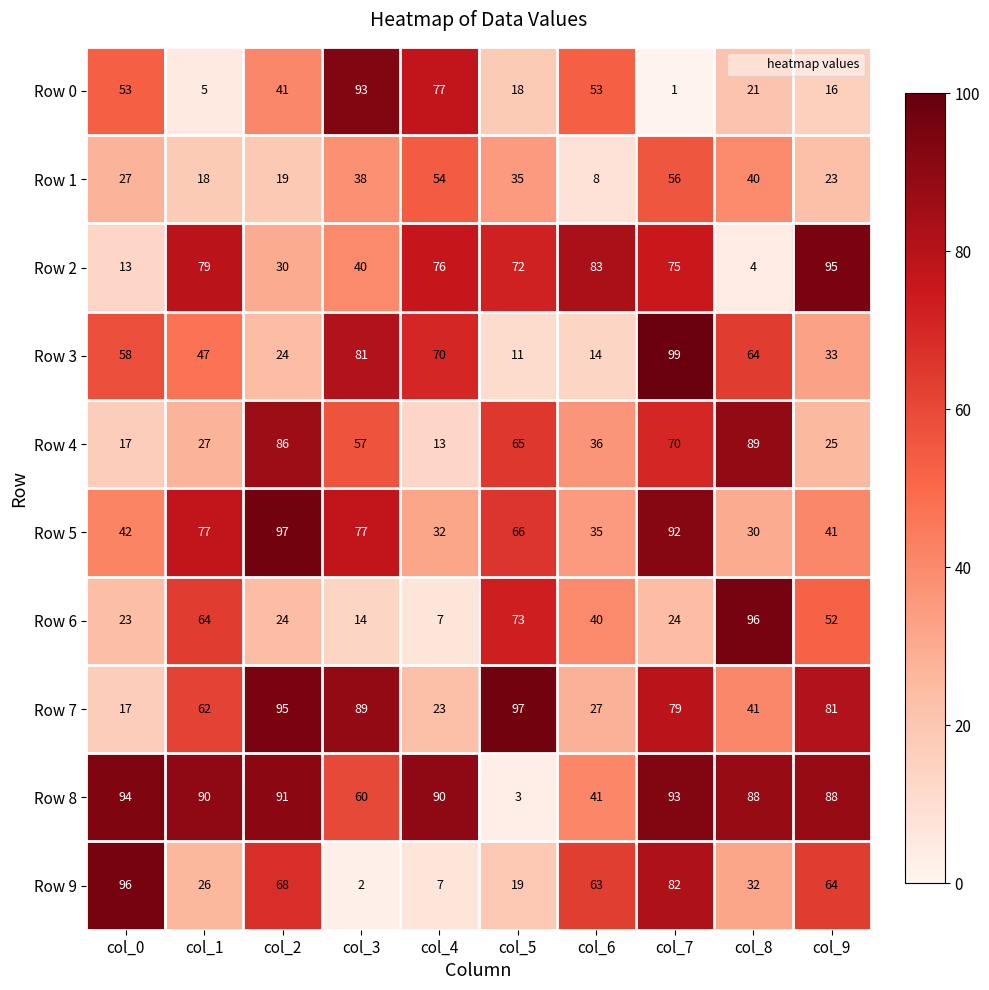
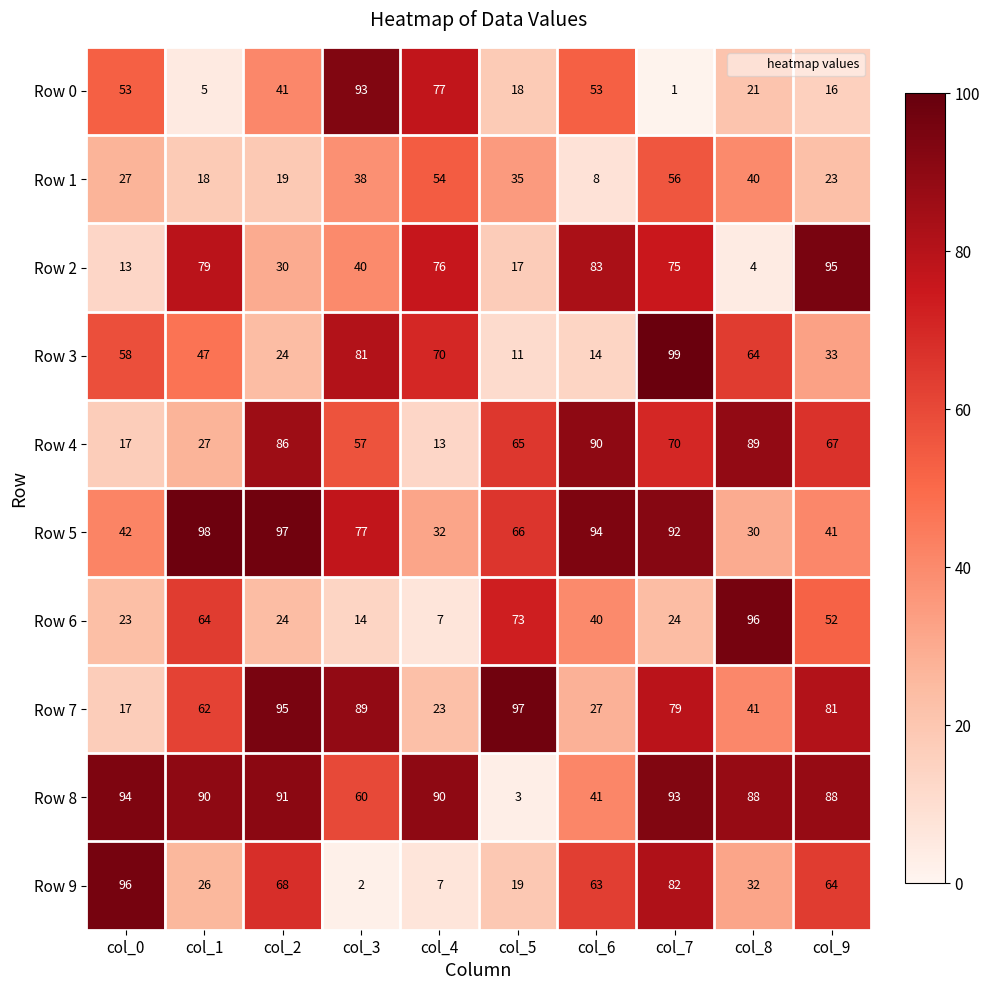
Row 2, col_5: 72 -> 17
Row 4, col_6: 36 -> 90
Row 4, col_9: 25 -> 67
Row 5, col_1: 77 -> 98
Row 5, col_6: 35 -> 94
